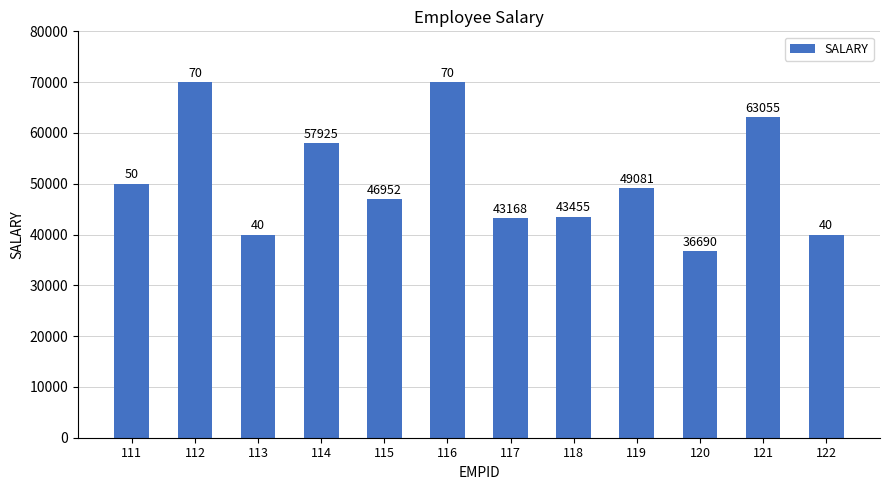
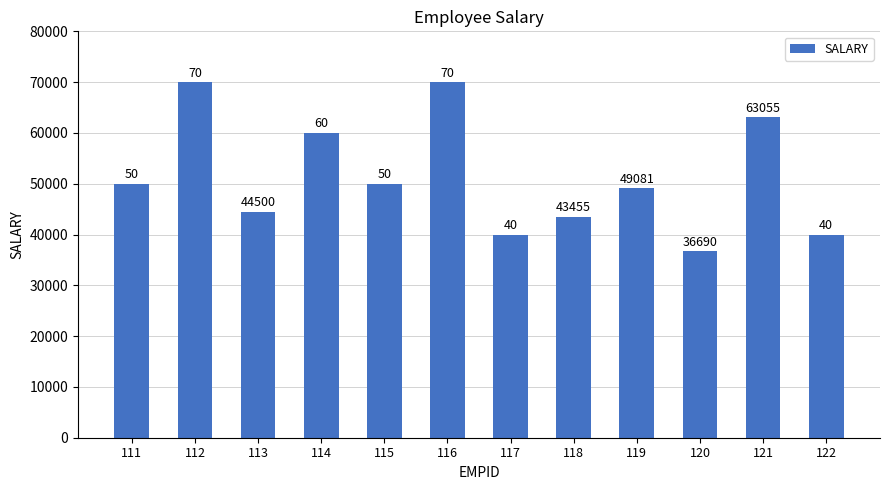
113: 40 -> 44500
114: 57925 -> 60
115: 46952 -> 50
117: 43168 -> 40
